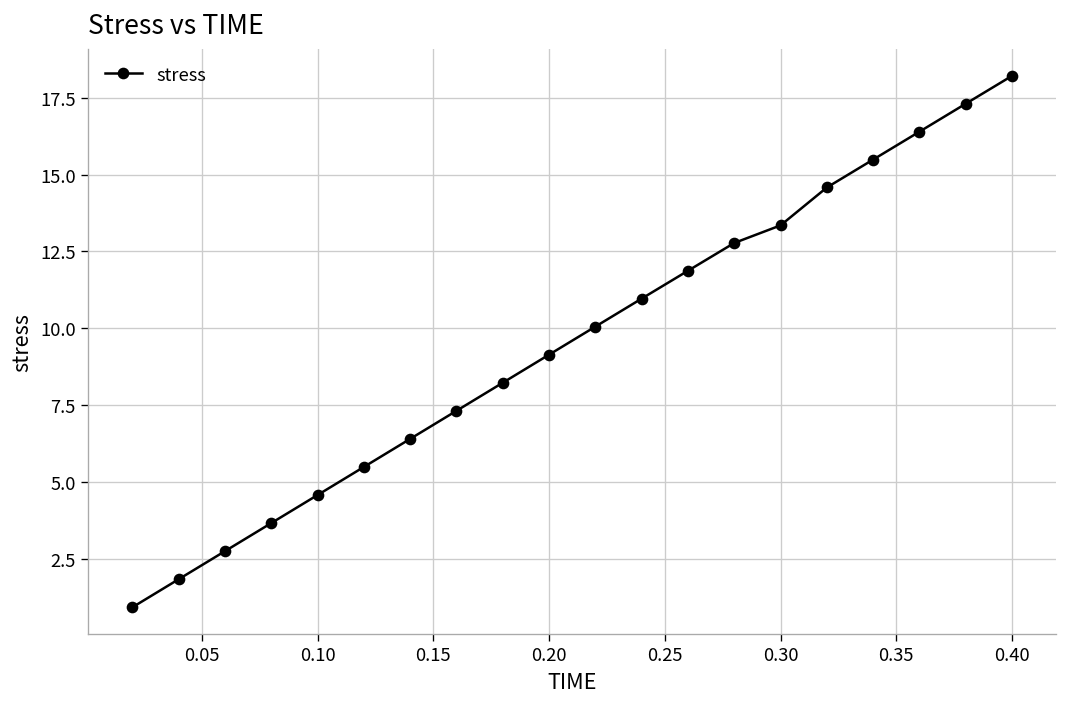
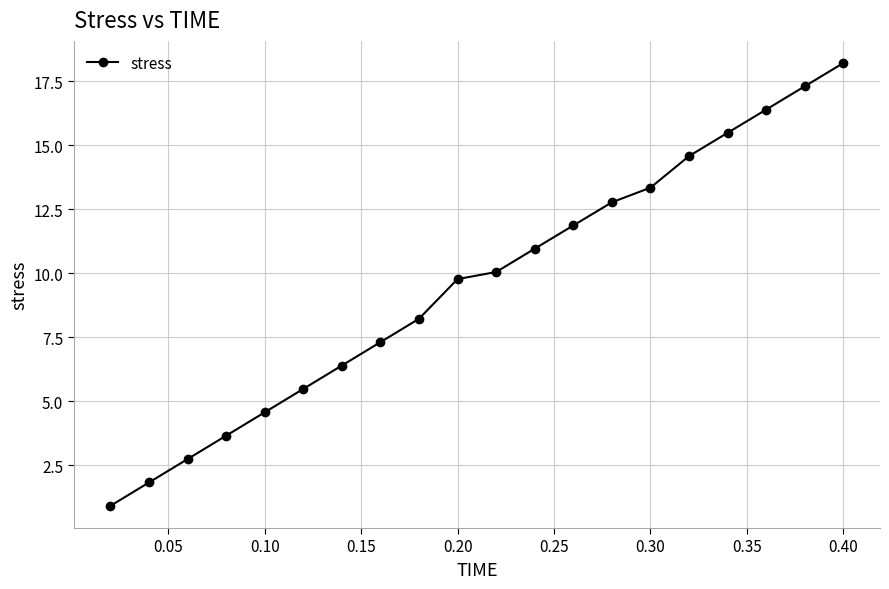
0.20: 9.1 -> 9.8
